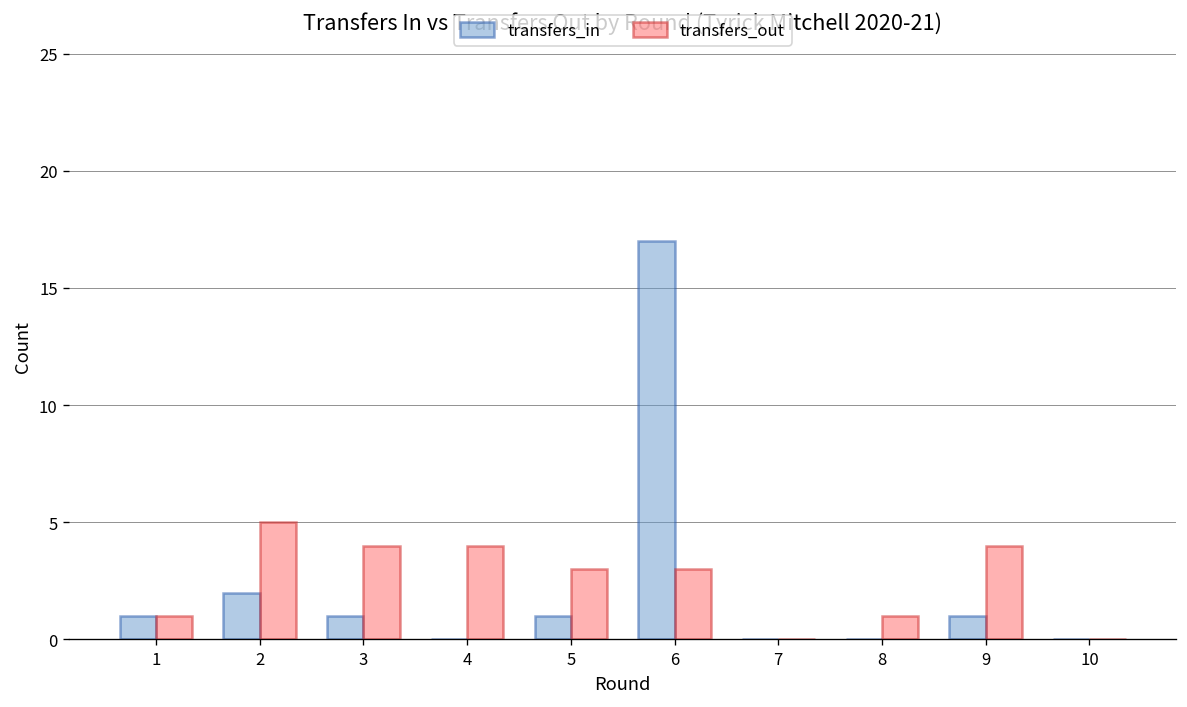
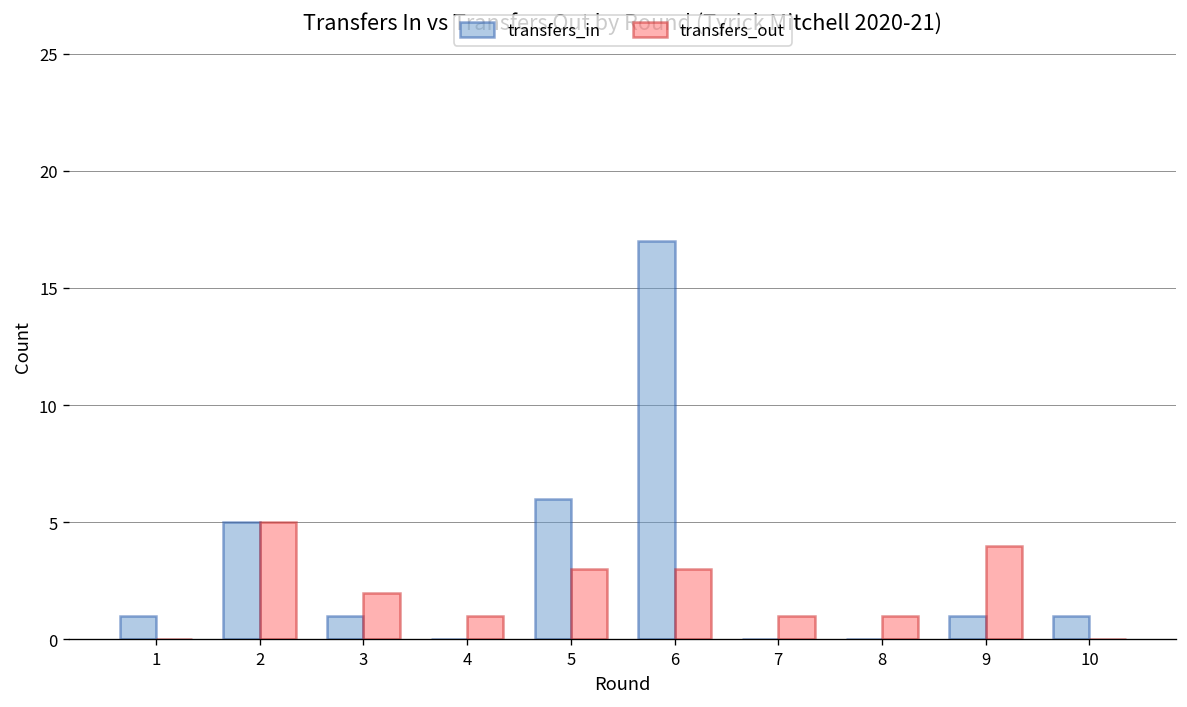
transfers_out, 1: 1 -> 0
transfers_in, 2: 2 -> 5
transfers_out, 3: 4 -> 2
transfers_out, 4: 4 -> 1
transfers_in, 5: 1 -> 6
transfers_out, 7: 0 -> 1
transfers_in, 10: 0 -> 1
